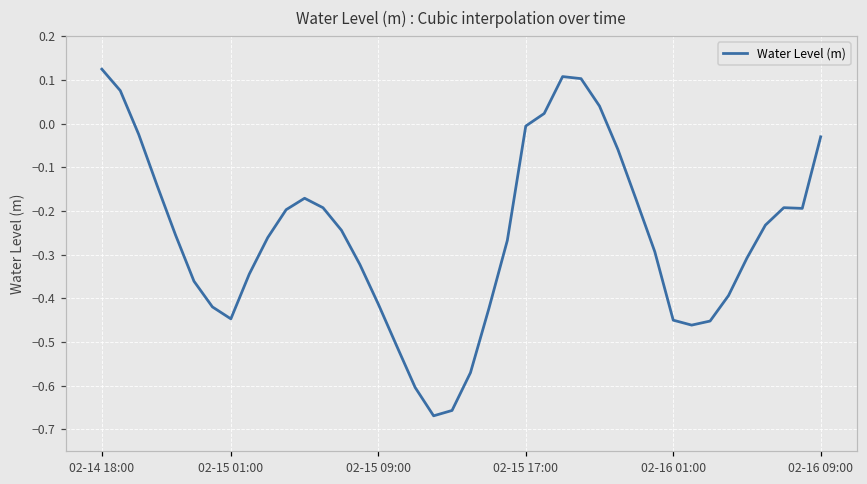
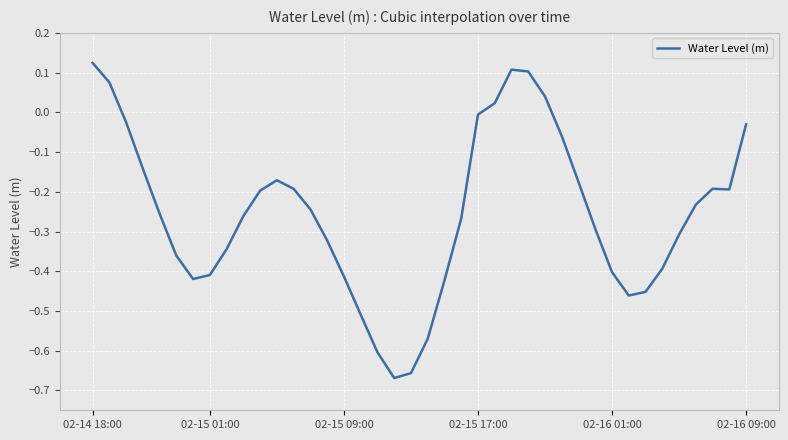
02-15 01:00: -0.45 -> -0.41
02-16 01:00: -0.45 -> -0.40
